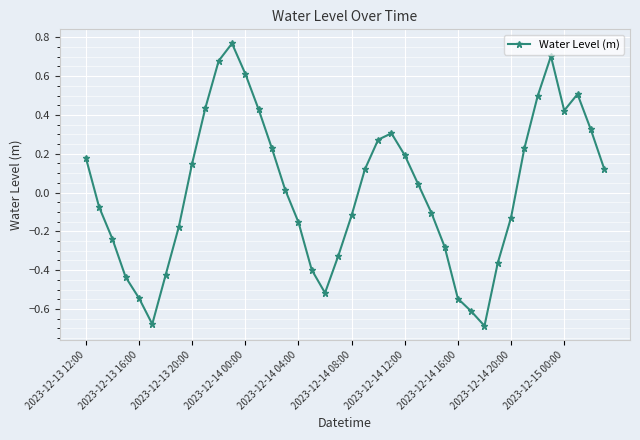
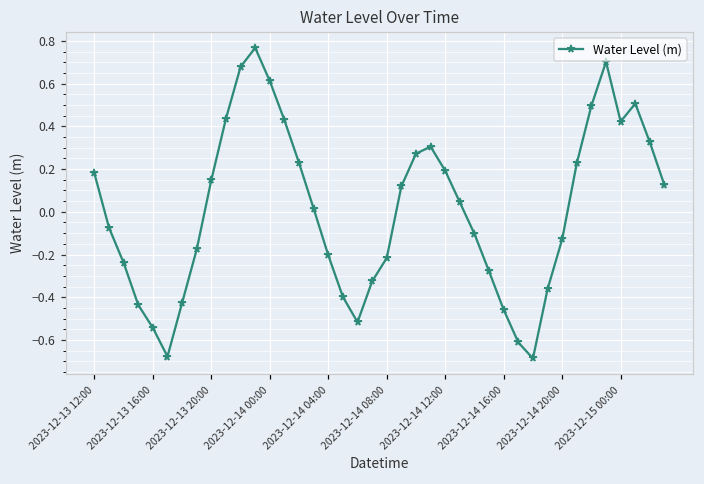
2023-12-14 04:00: -0.15 -> -0.20
2023-12-14 08:00: -0.12 -> -0.22
2023-12-14 16:00: -0.55 -> -0.46
